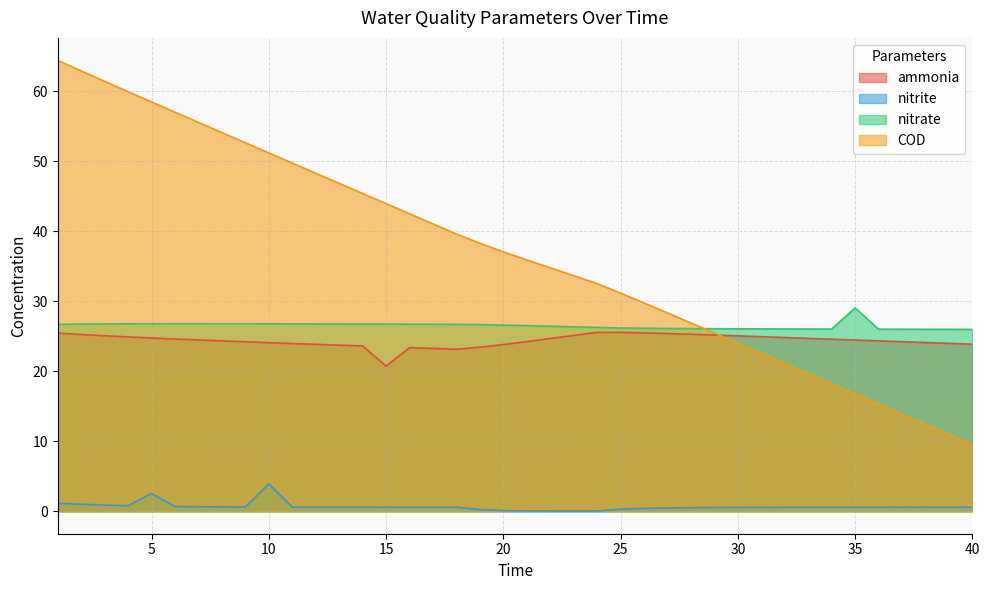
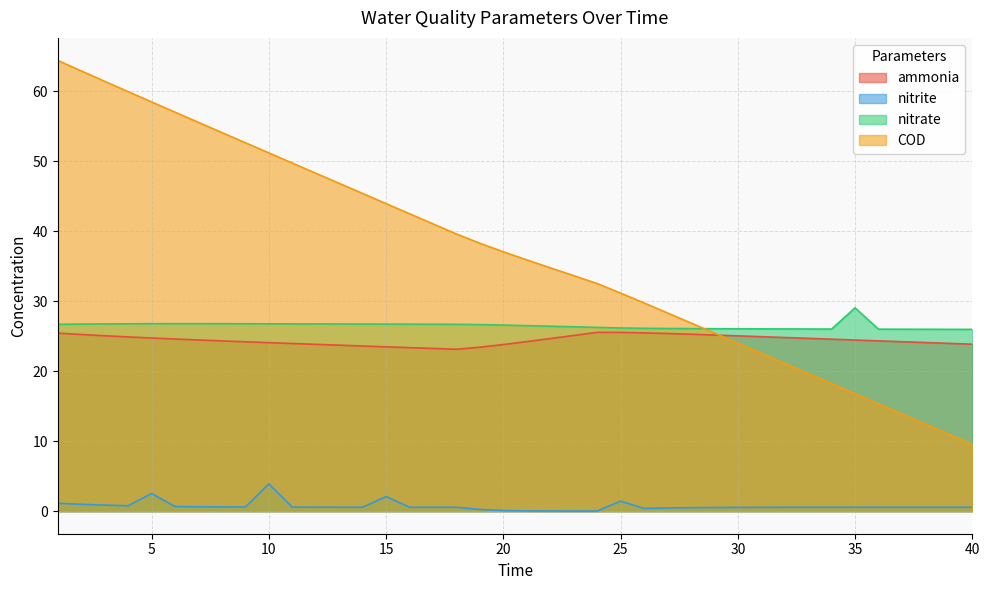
ammonia, 15: 21 -> 23
nitrite, 15: 1 -> 2
nitrite, 25: 0 -> 1
